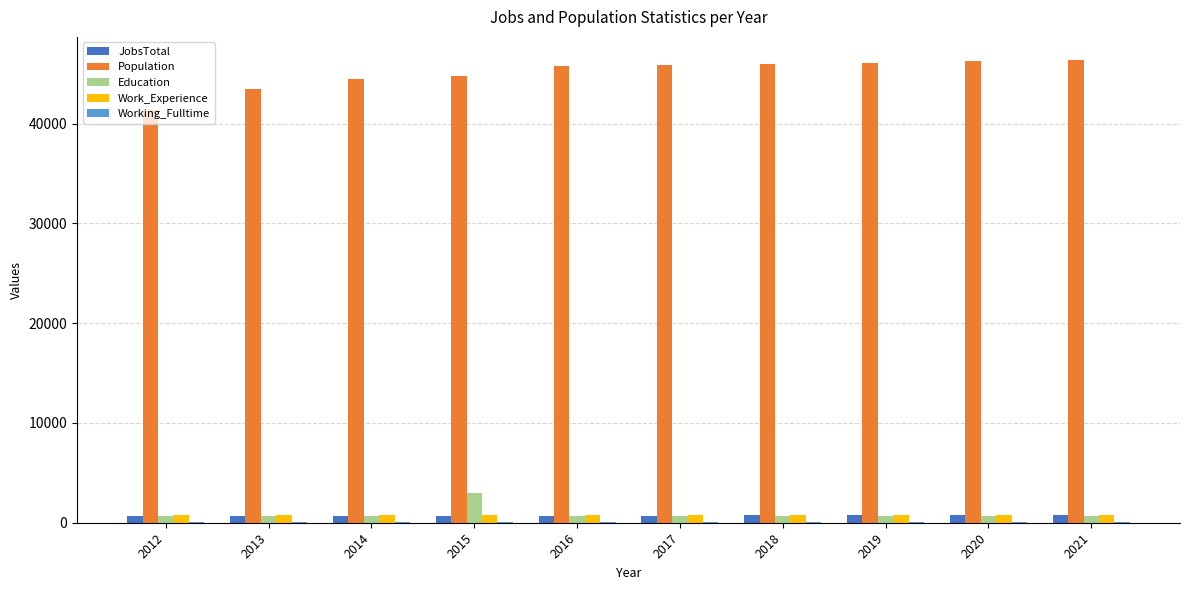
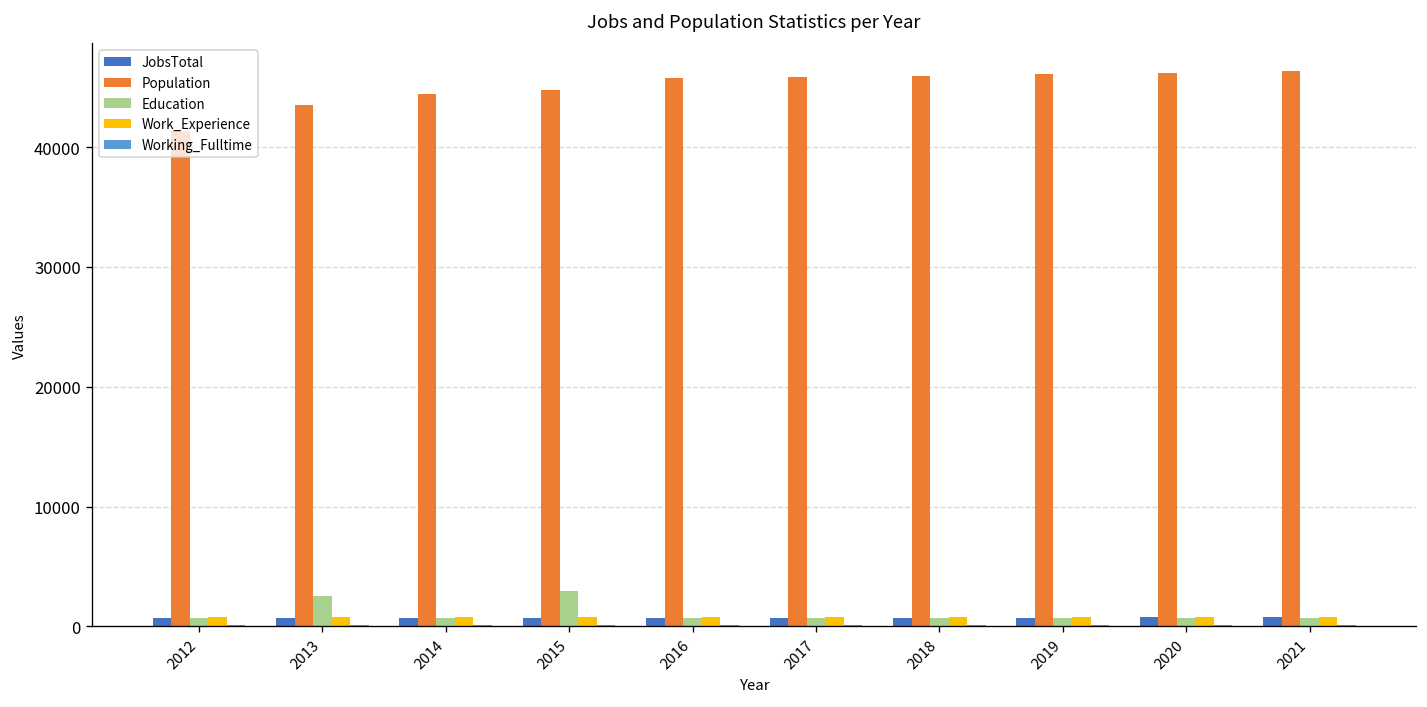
Education, 2013: 1000 -> 3000
